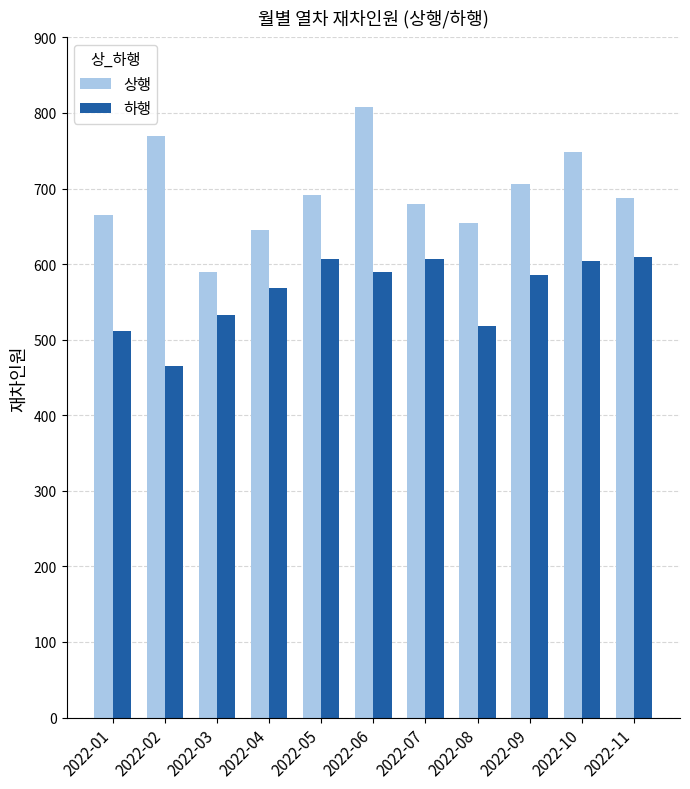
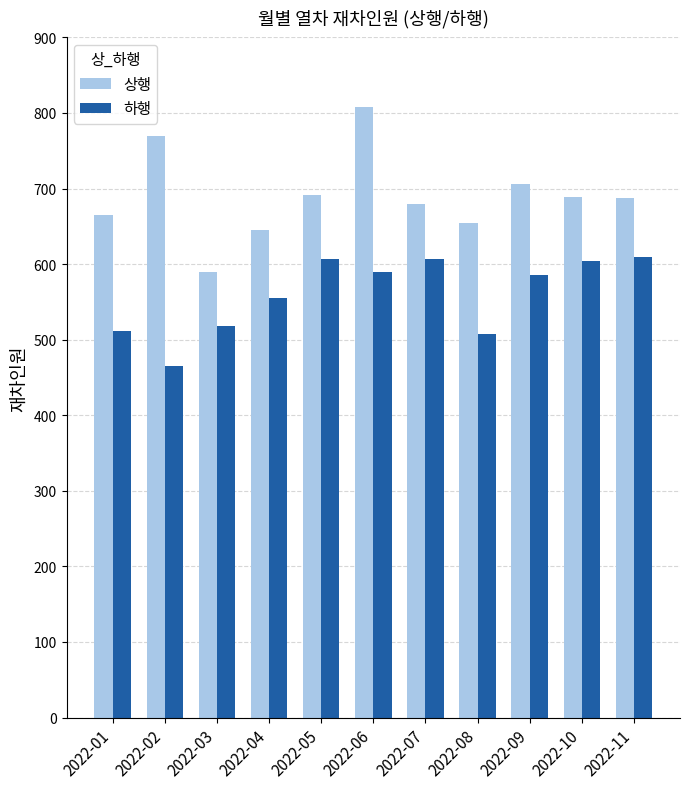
하행, 2022-03: 530 -> 520
하행, 2022-04: 570 -> 560
하행, 2022-08: 520 -> 510
상행, 2022-10: 750 -> 690
